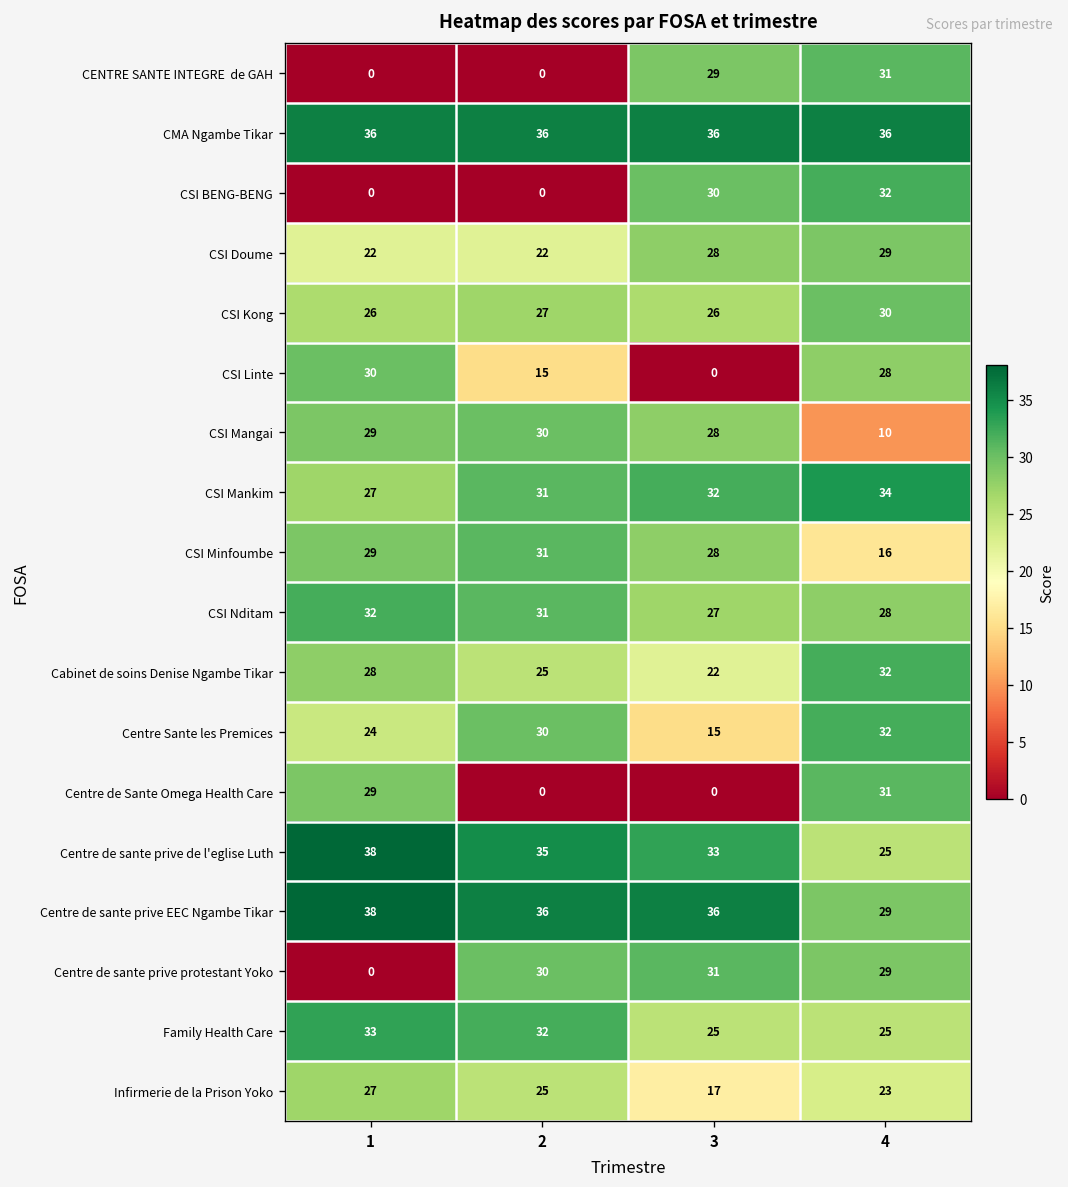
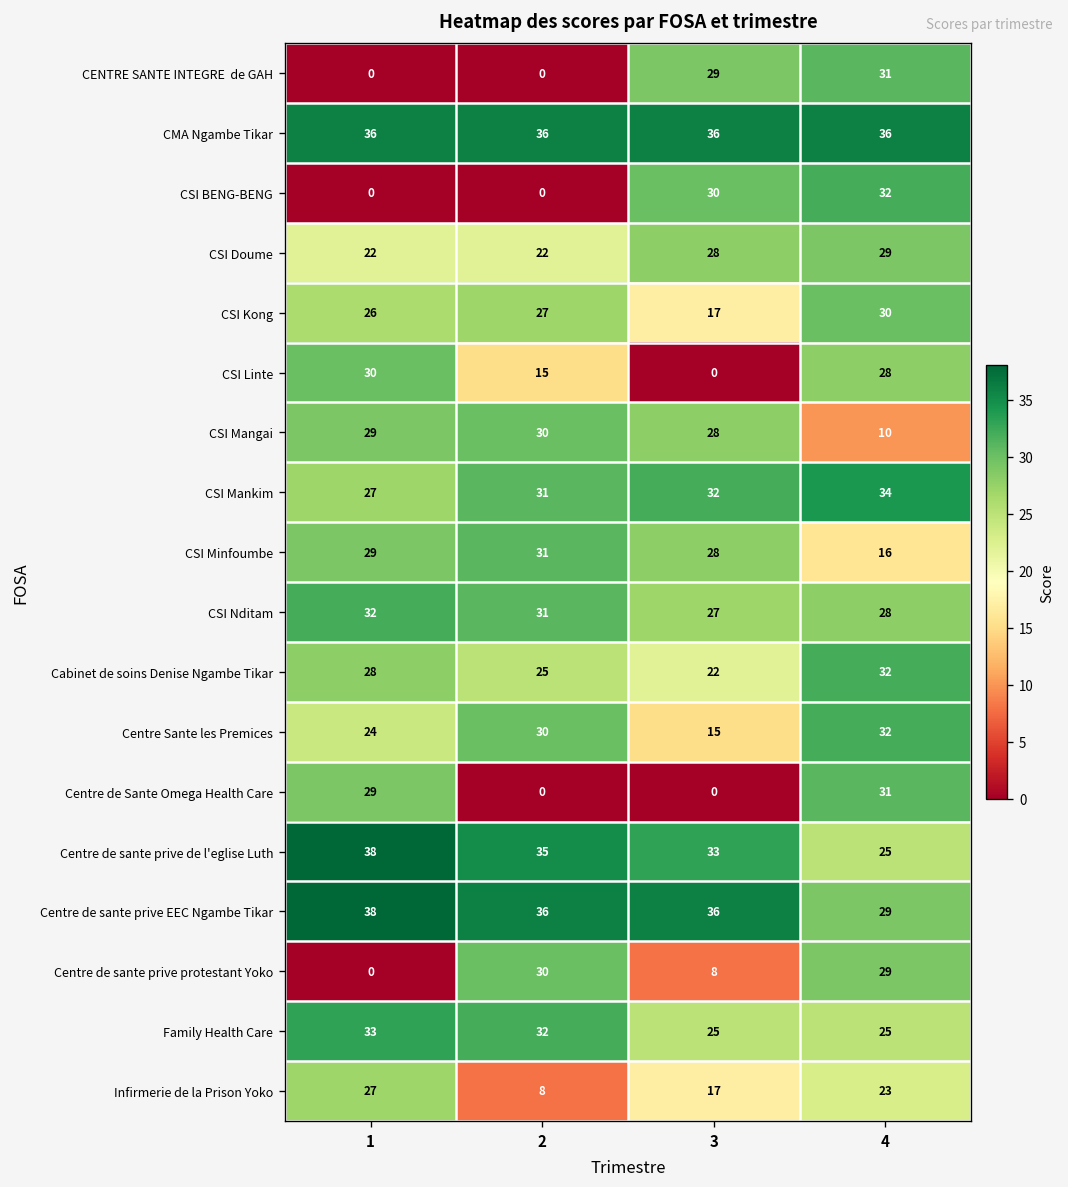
CSI Kong, 3: 26 -> 17
Centre de sante prive protestant Yoko, 3: 31 -> 8
Infirmerie de la Prison Yoko, 2: 25 -> 8
